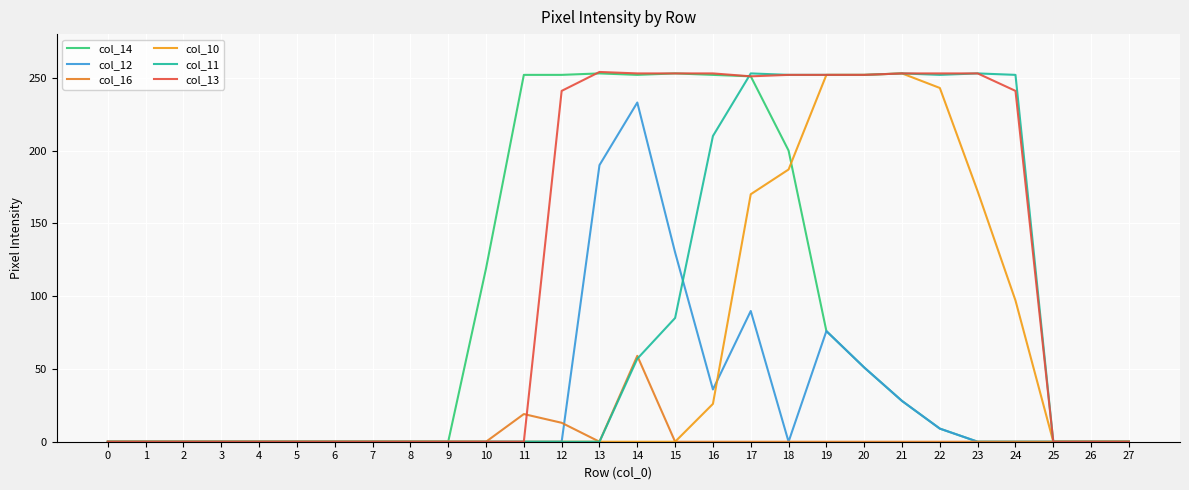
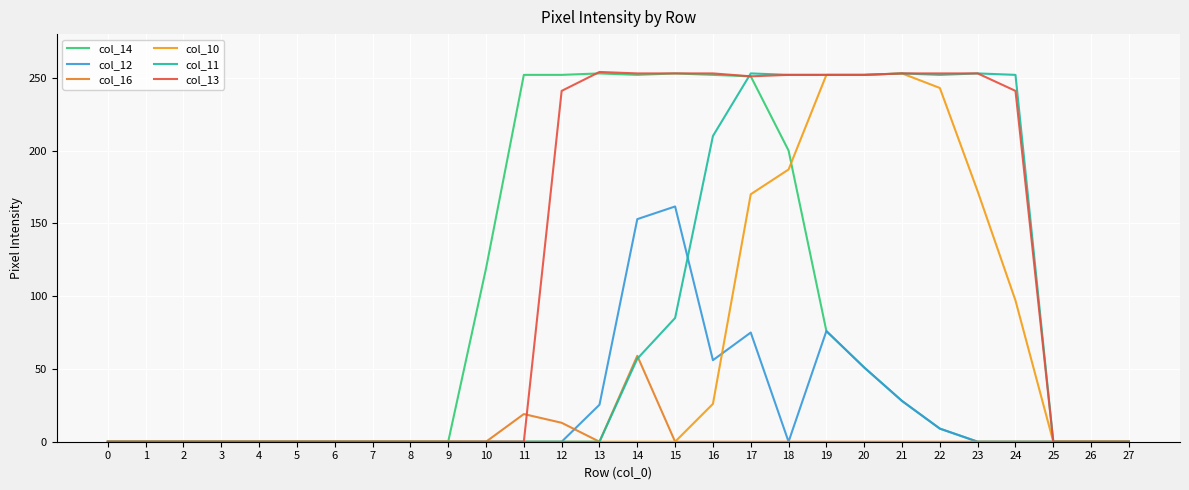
col_12, 13: 190 -> 25
col_12, 14: 233 -> 153
col_12, 15: 130 -> 162
col_12, 16: 36 -> 56
col_12, 17: 90 -> 75
